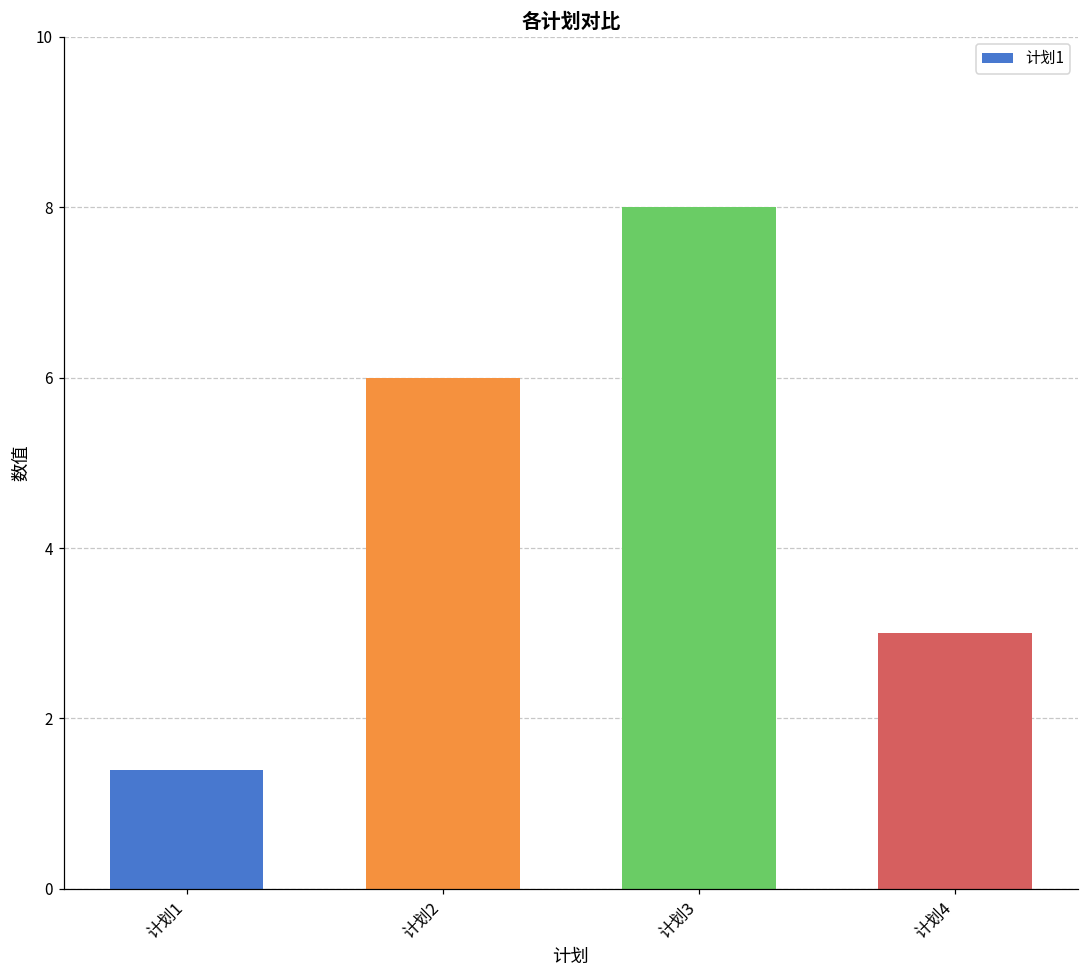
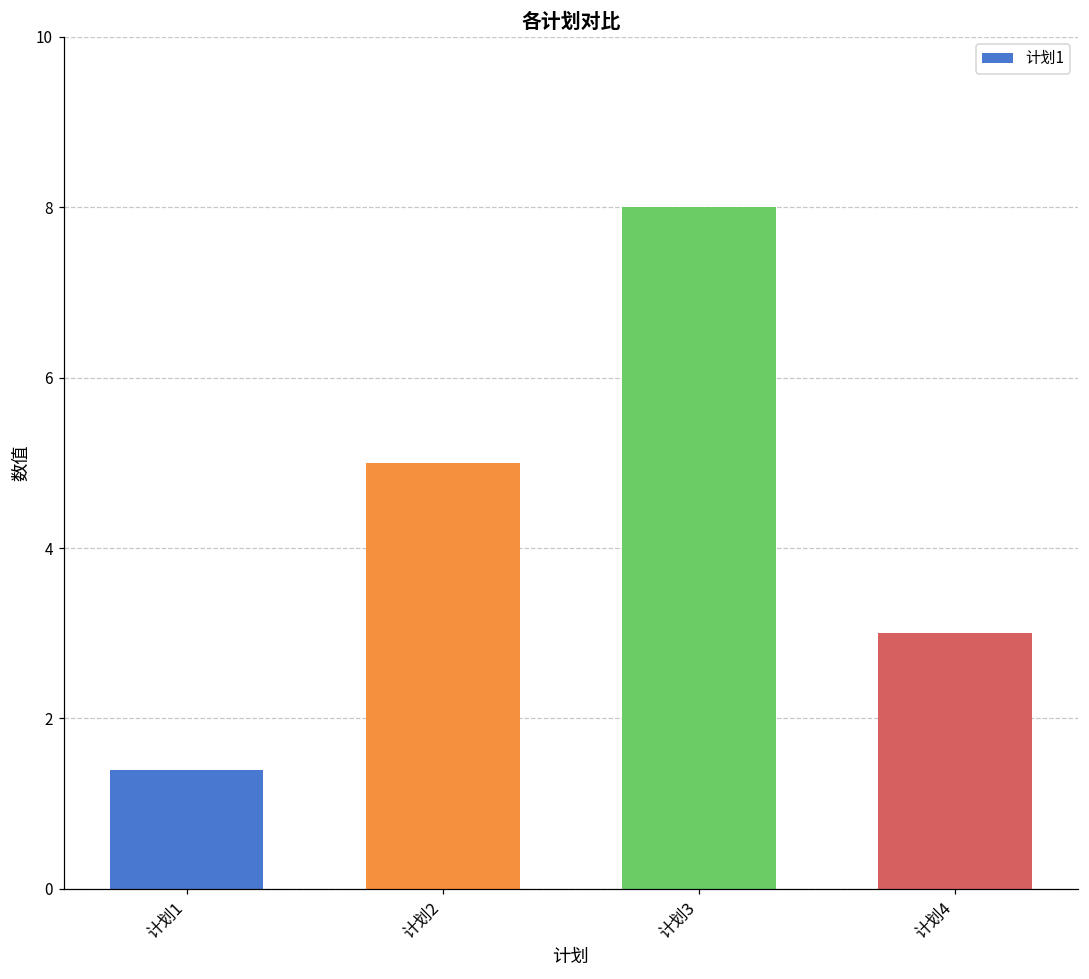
计划2: 6 -> 5
